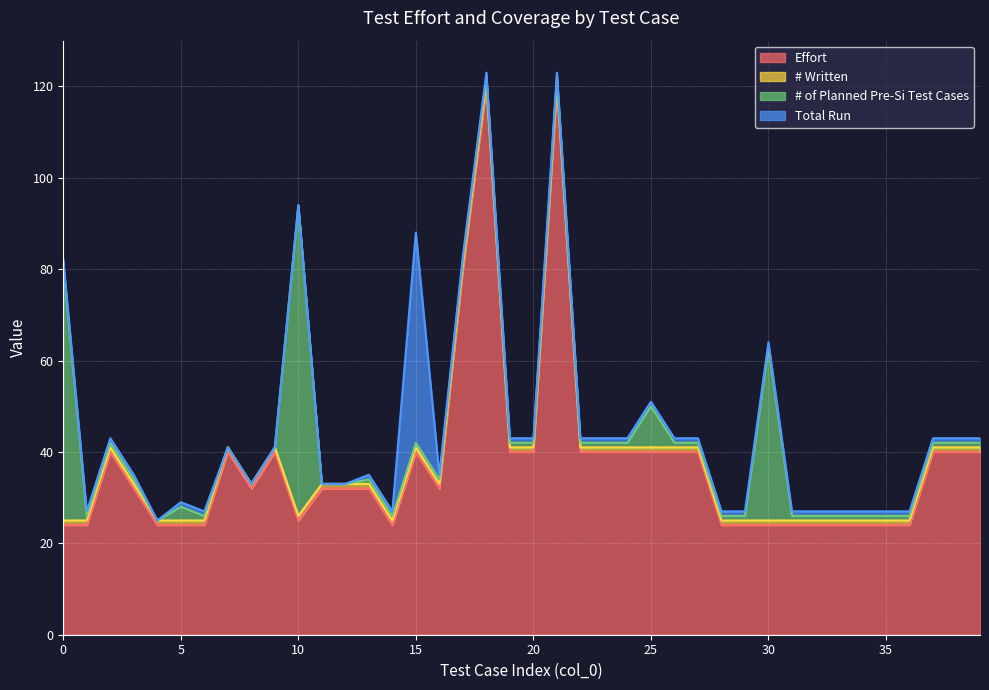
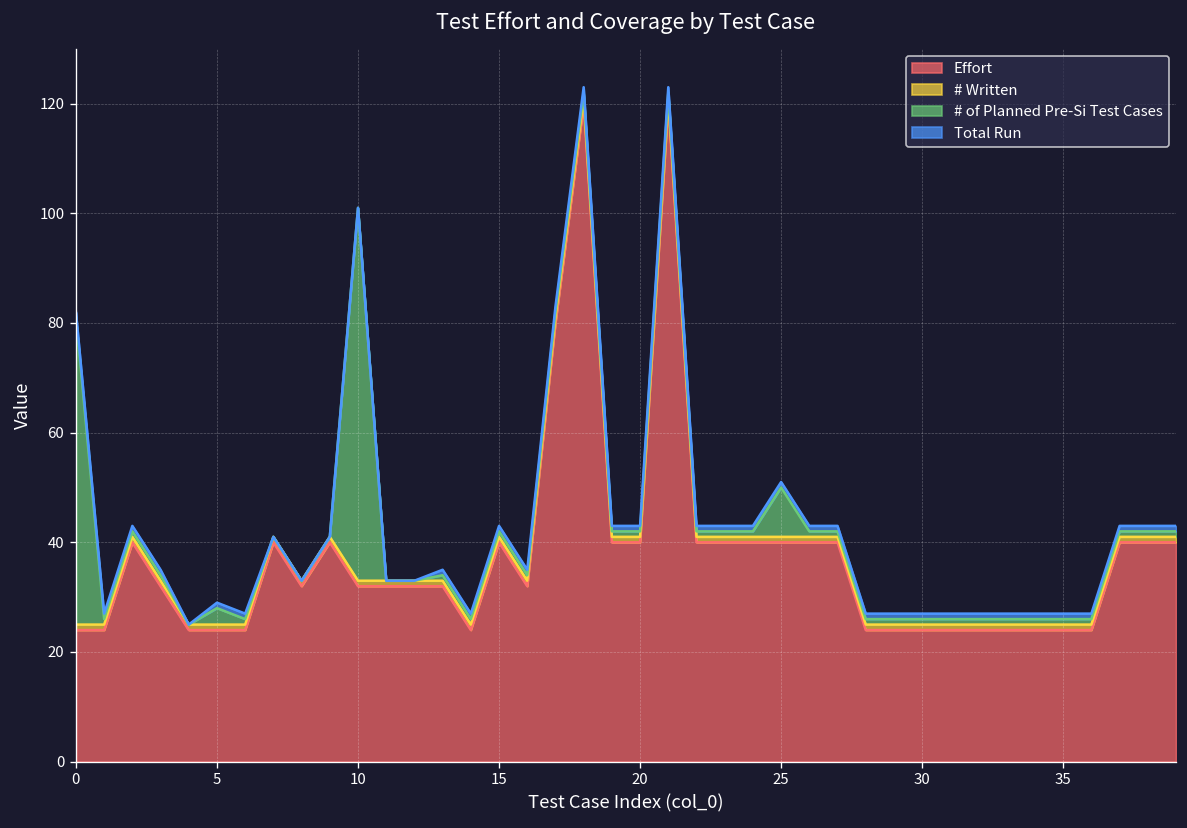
Effort, 10: 25 -> 32
Total Run, 15: 46 -> 1
# of Planned Pre-Si Test Cases, 30: 38 -> 1
